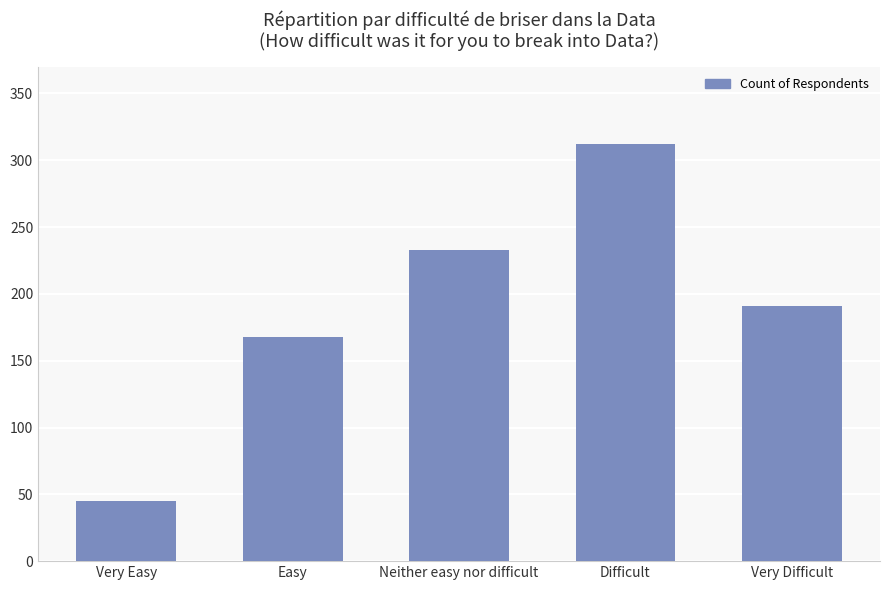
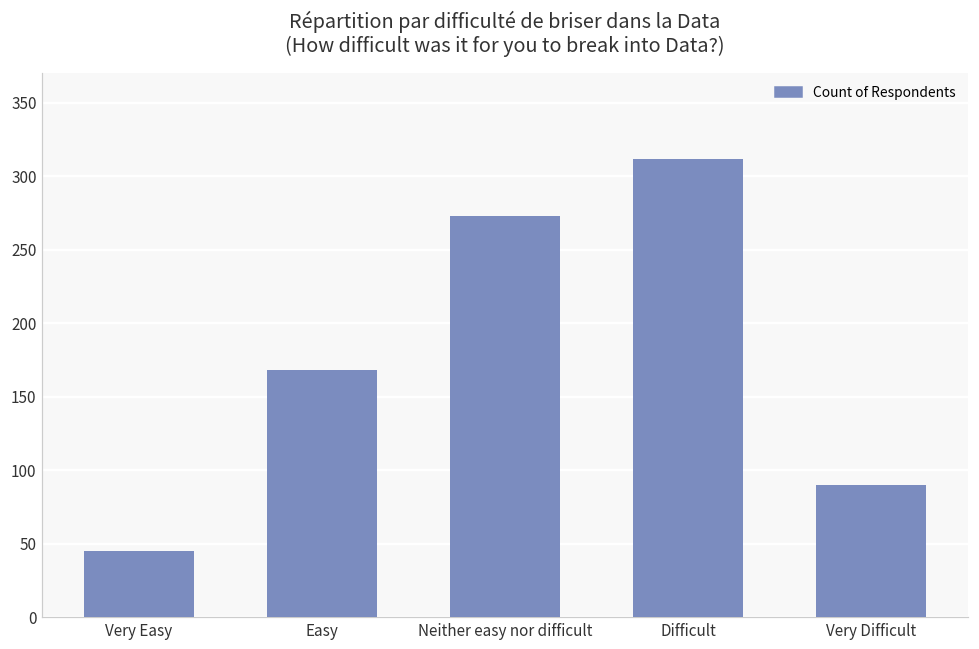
Neither easy nor difficult: 233 -> 273
Very Difficult: 191 -> 90
